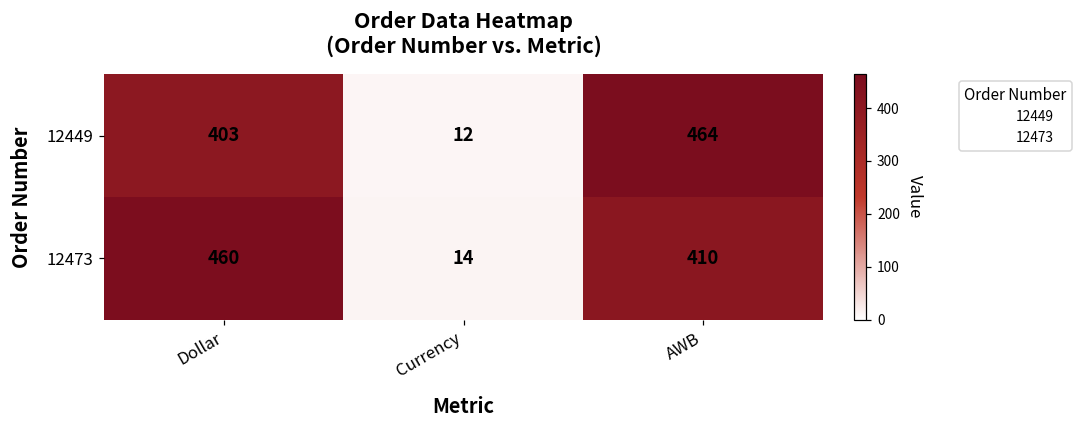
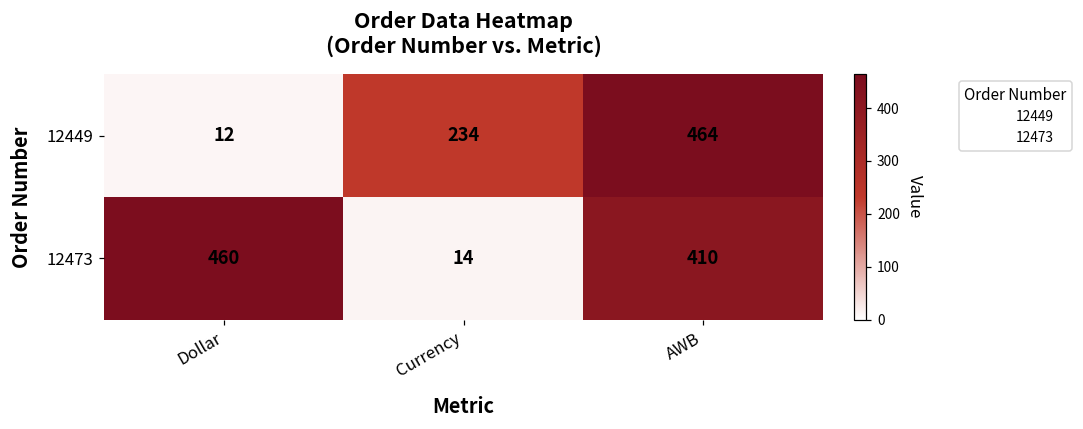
12449, Dollar: 403 -> 12
12449, Currency: 12 -> 234
